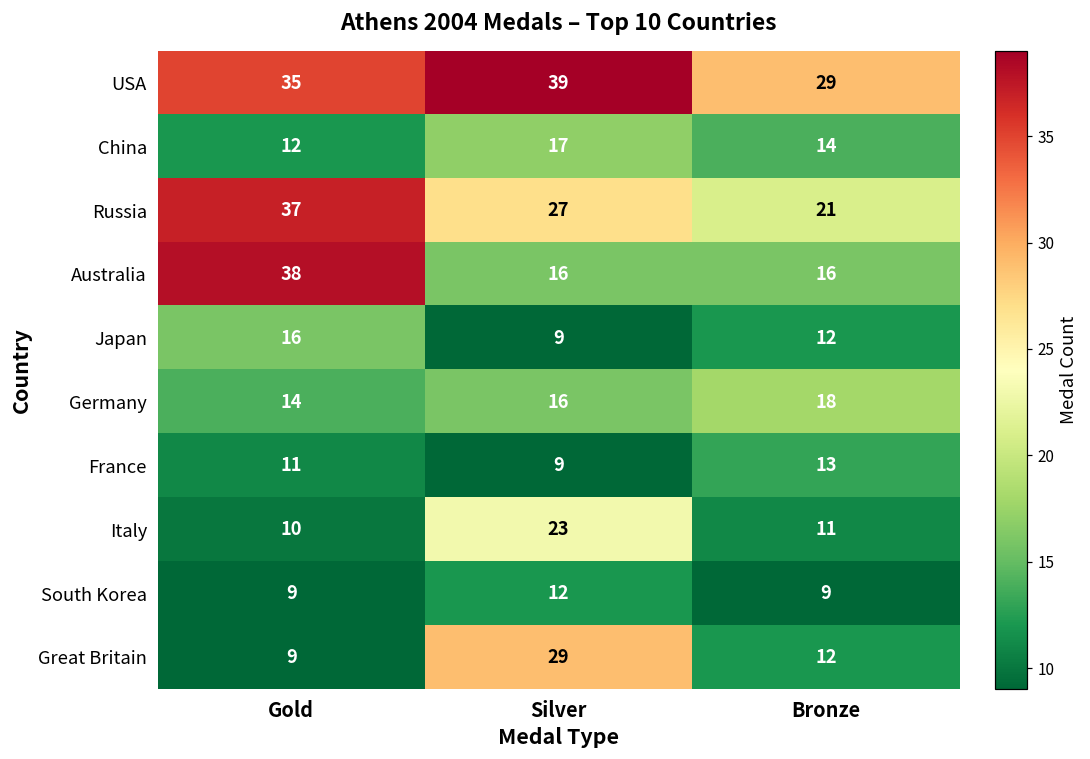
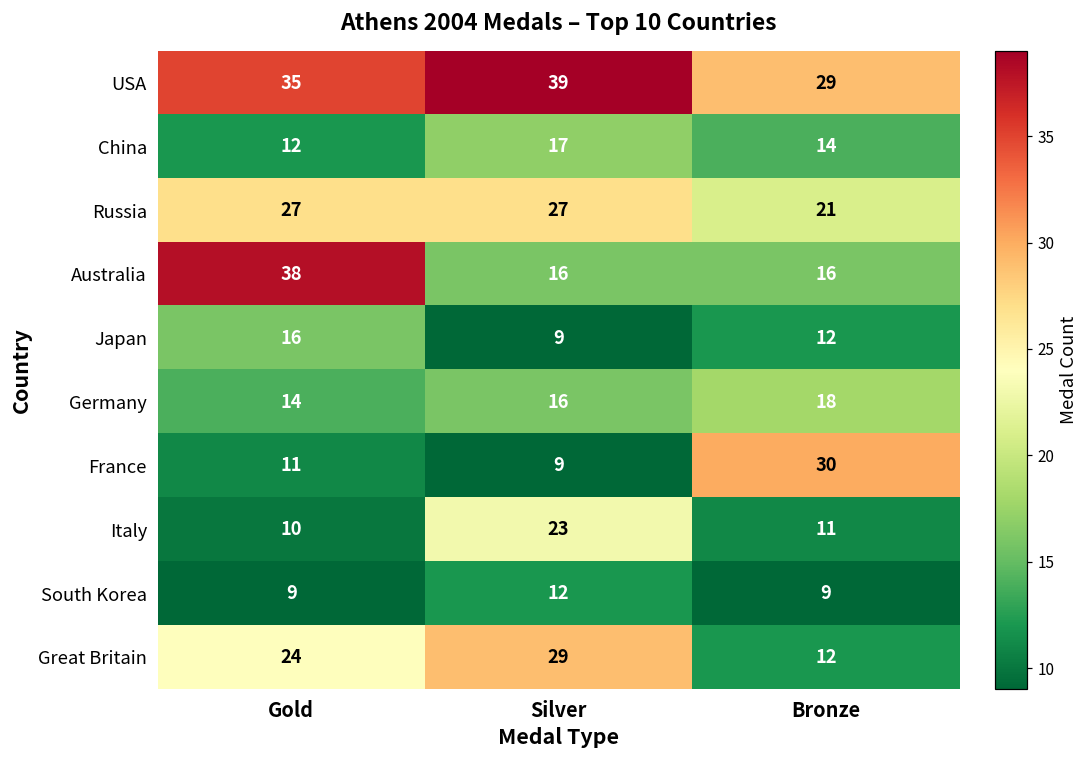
Russia, Gold: 37 -> 27
France, Bronze: 13 -> 30
Great Britain, Gold: 9 -> 24
